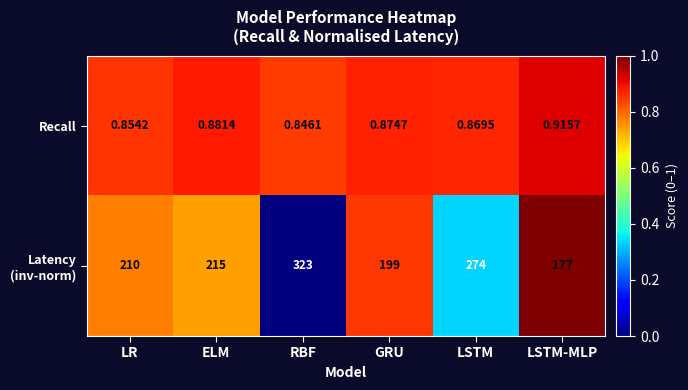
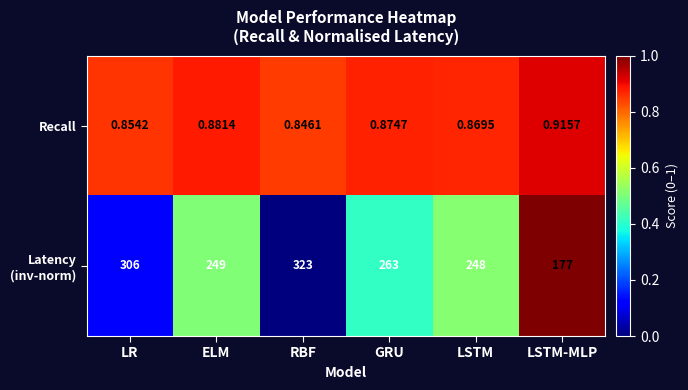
Latency (inv-norm), LR: 210 -> 306
Latency (inv-norm), ELM: 215 -> 249
Latency (inv-norm), GRU: 199 -> 263
Latency (inv-norm), LSTM: 274 -> 248
